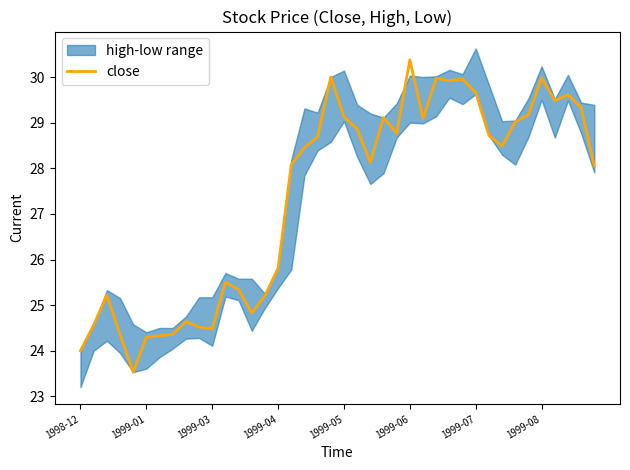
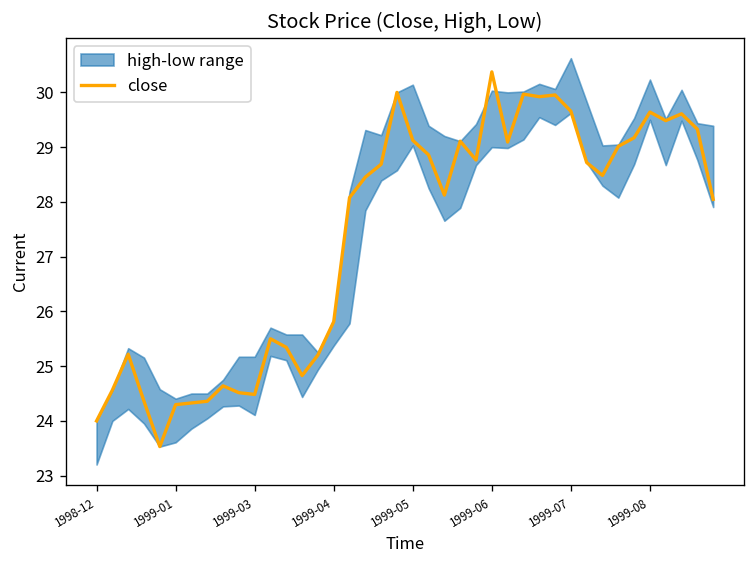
close, 1999-08: 30.0 -> 29.6
